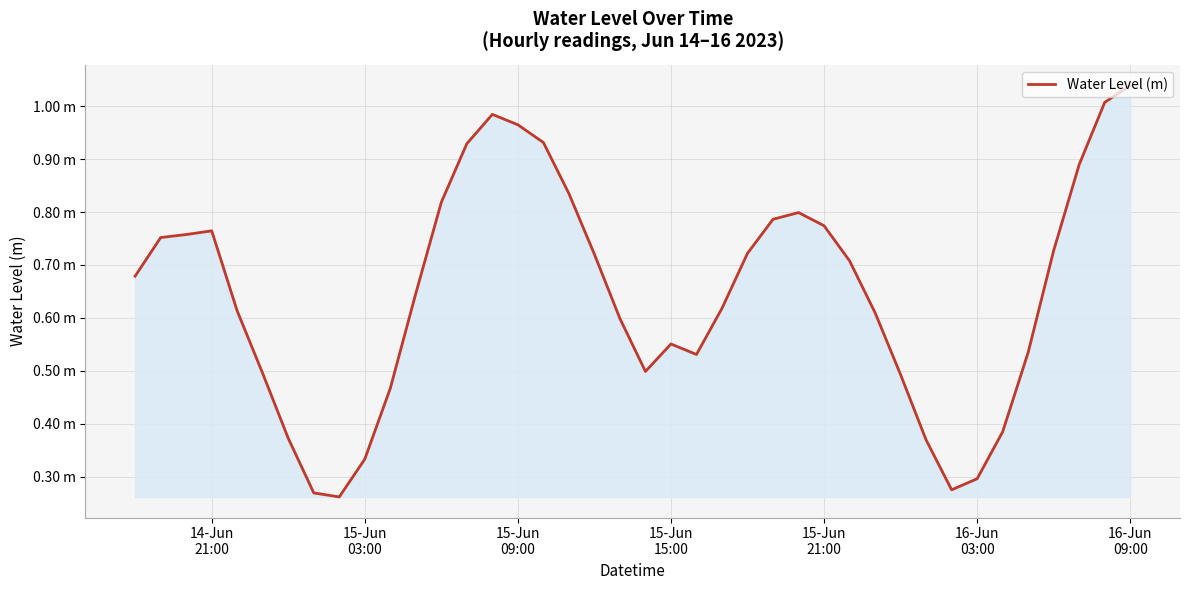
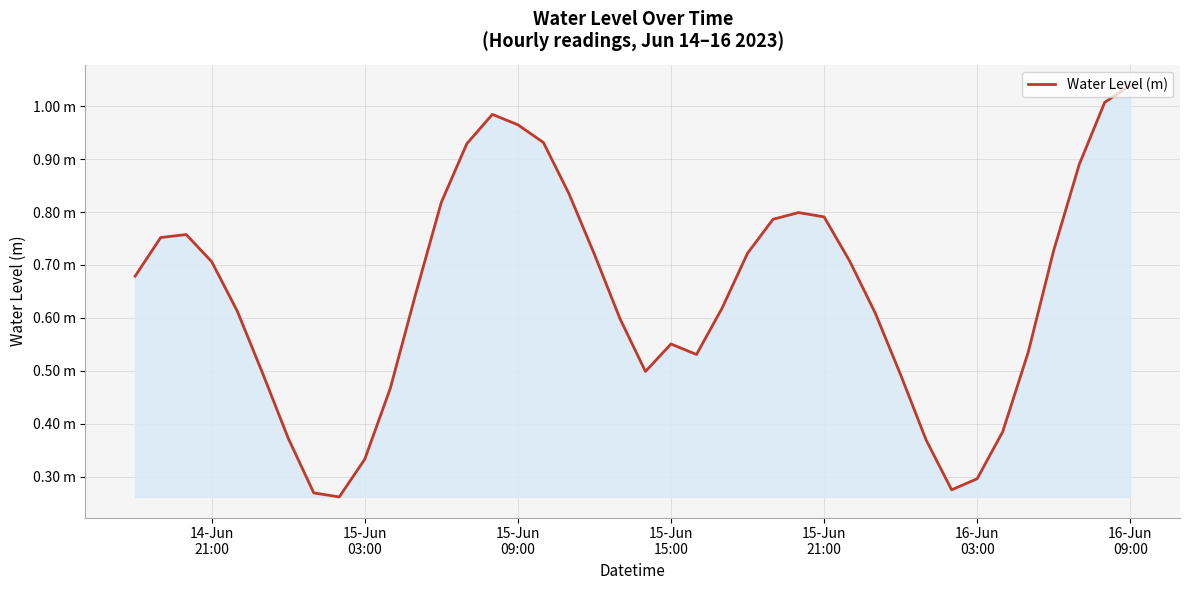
14-Jun 21:00: 0.76 m -> 0.71 m
15-Jun 21:00: 0.77 m -> 0.79 m
